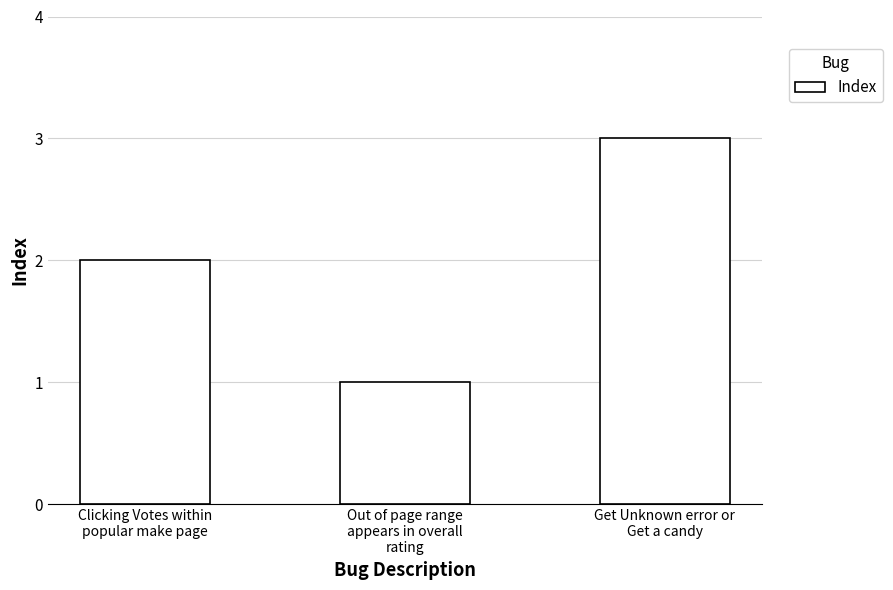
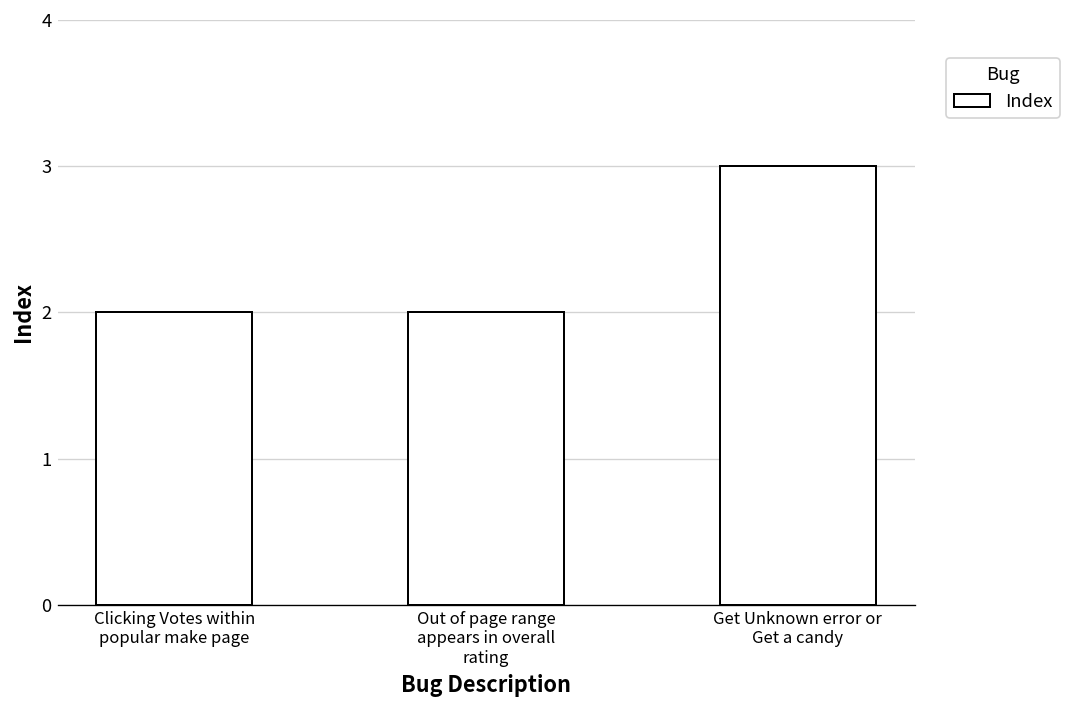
Out of page range appears in overall rating: 1 -> 2
